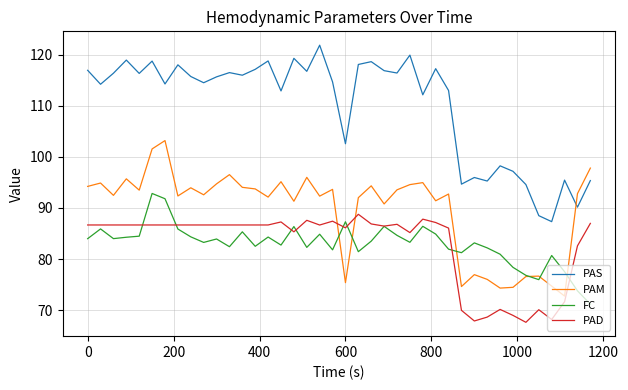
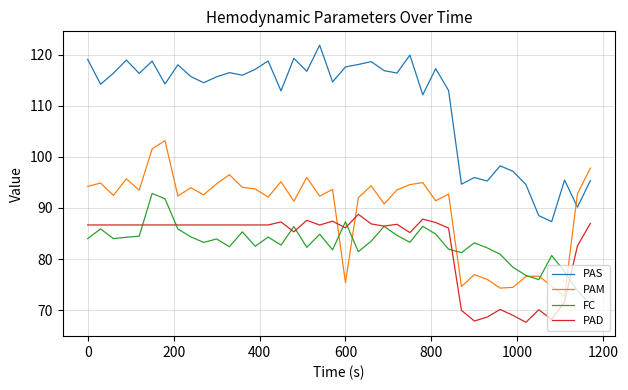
PAS, 0: 117 -> 119
PAS, 600: 103 -> 118
